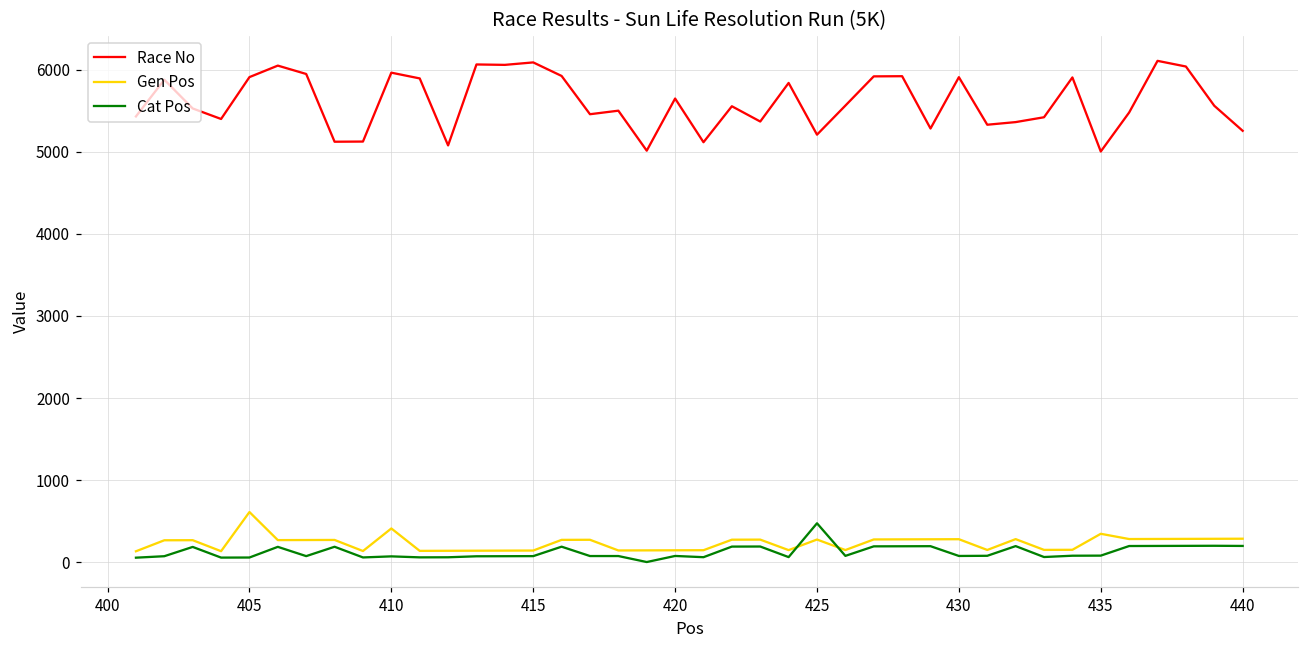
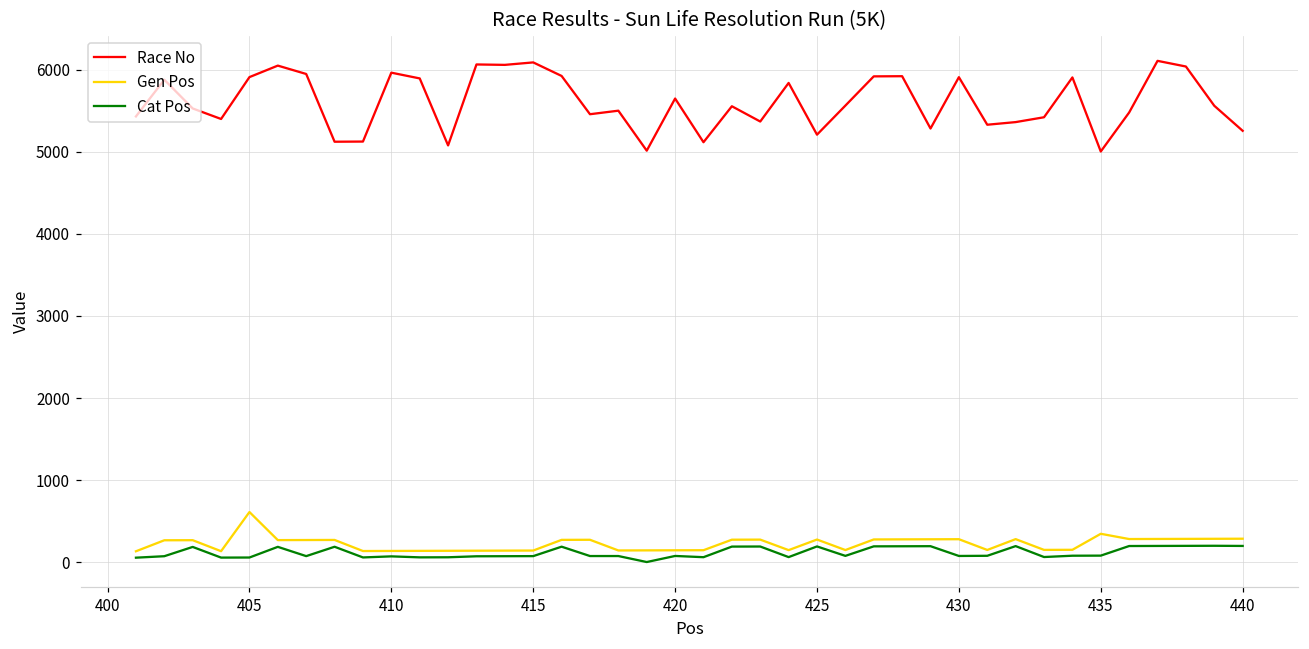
Gen Pos, 410: 400 -> 100
Cat Pos, 425: 500 -> 200
